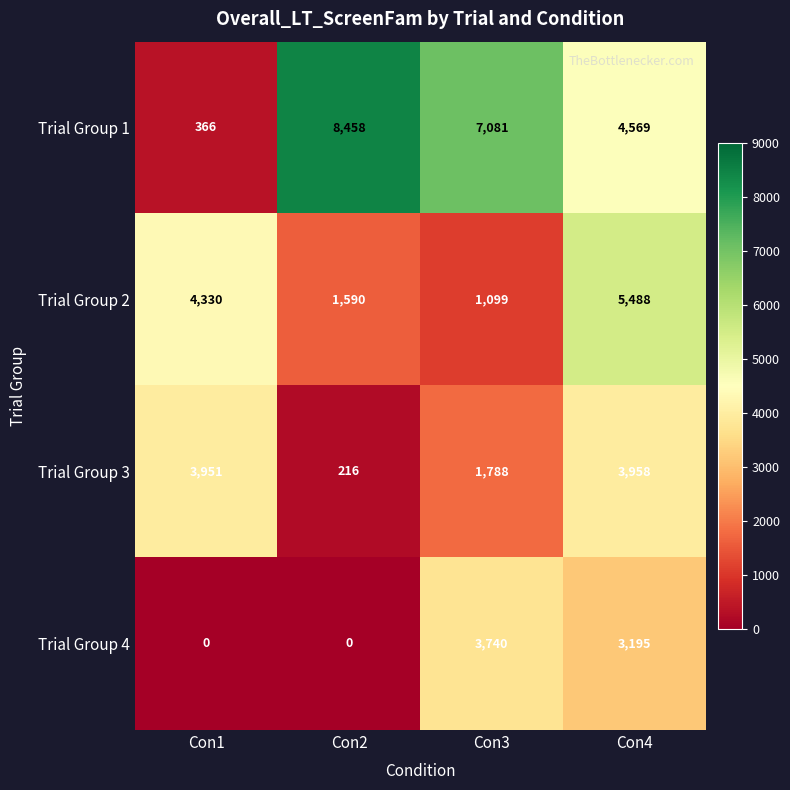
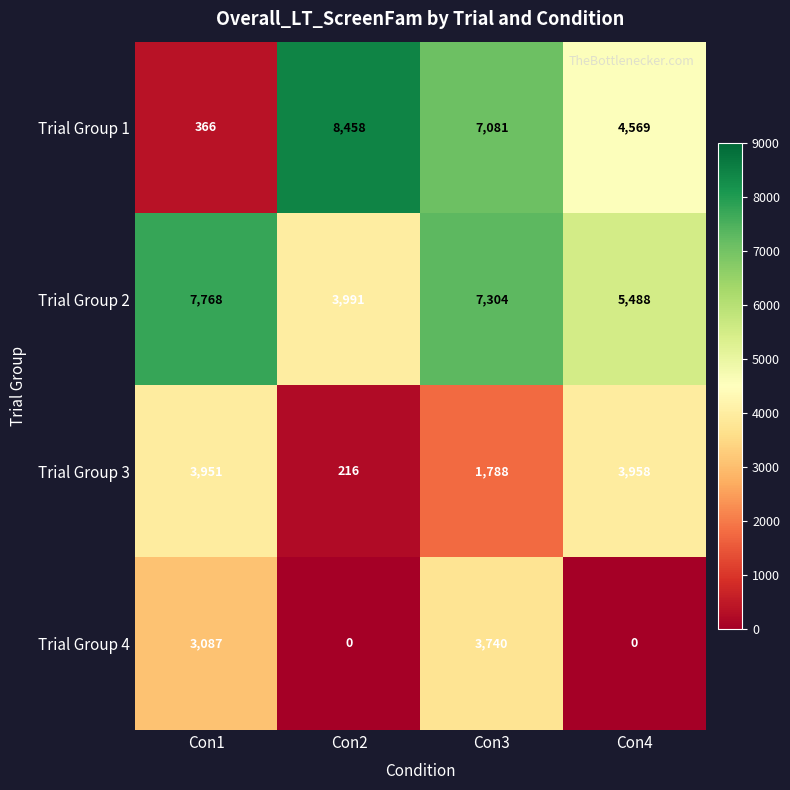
Trial Group 2, Con1: 4,330 -> 7,768
Trial Group 2, Con2: 1,590 -> 3,991
Trial Group 2, Con3: 1,099 -> 7,304
Trial Group 4, Con1: 0 -> 3,087
Trial Group 4, Con4: 3,195 -> 0
